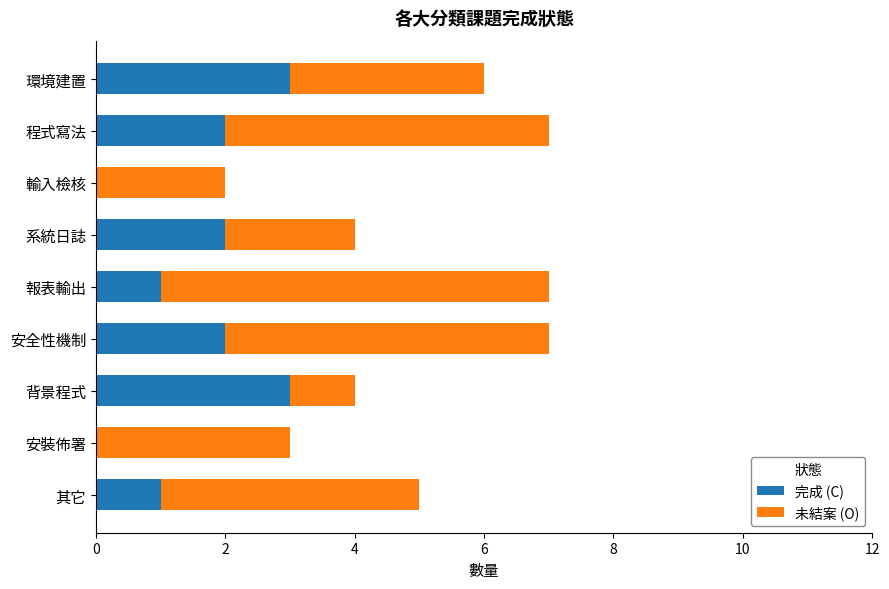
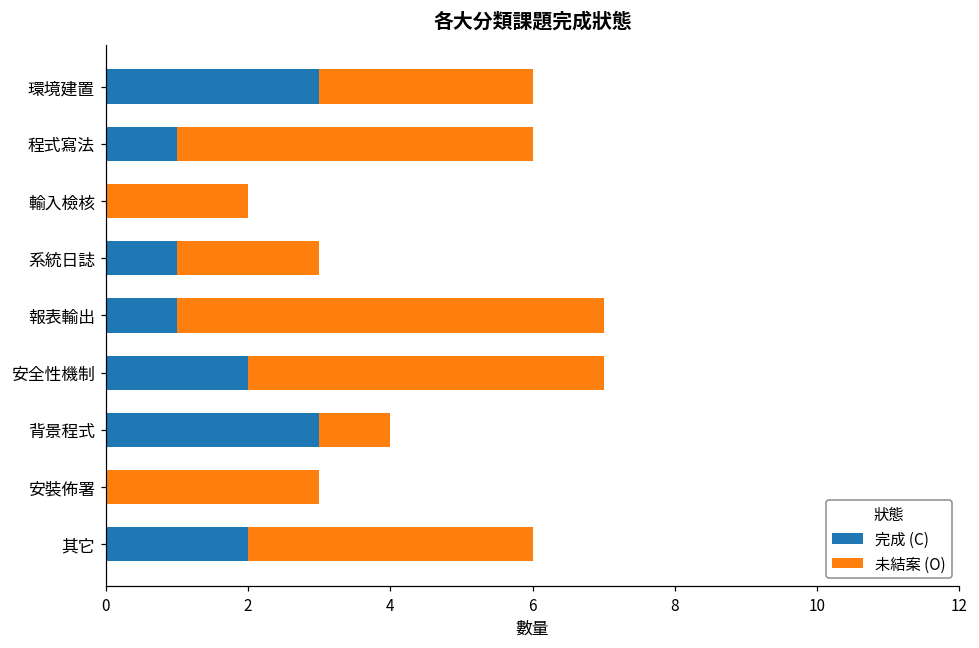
完成 (C), 程式寫法: 2 -> 1
完成 (C), 系統日誌: 2 -> 1
完成 (C), 其它: 1 -> 2
